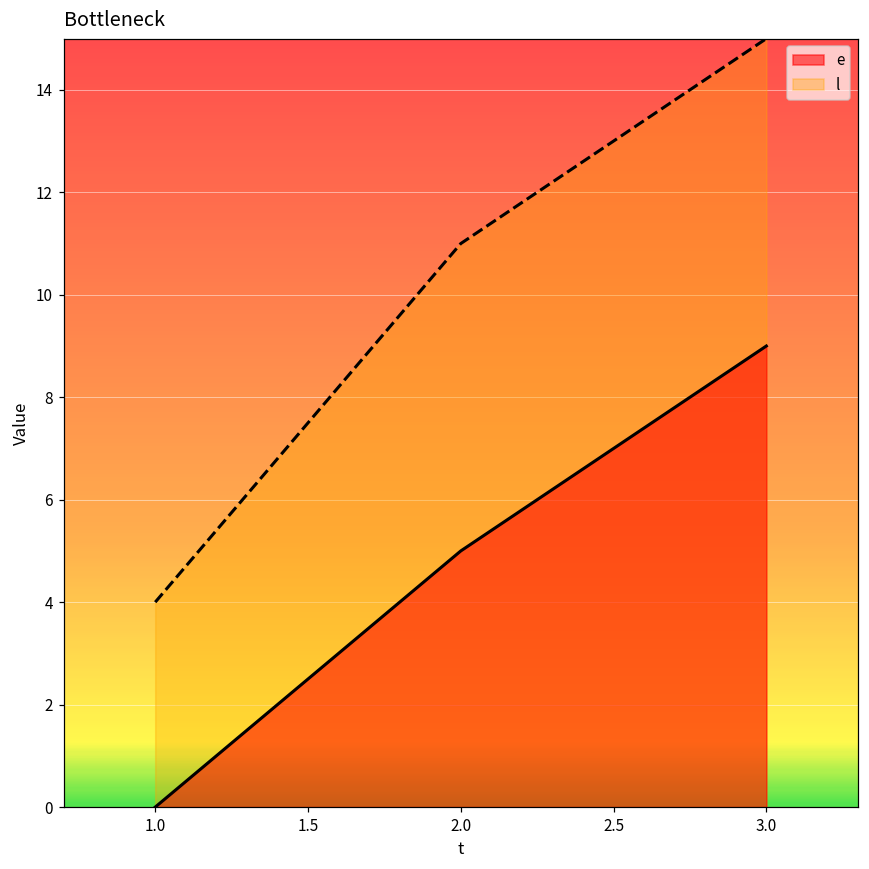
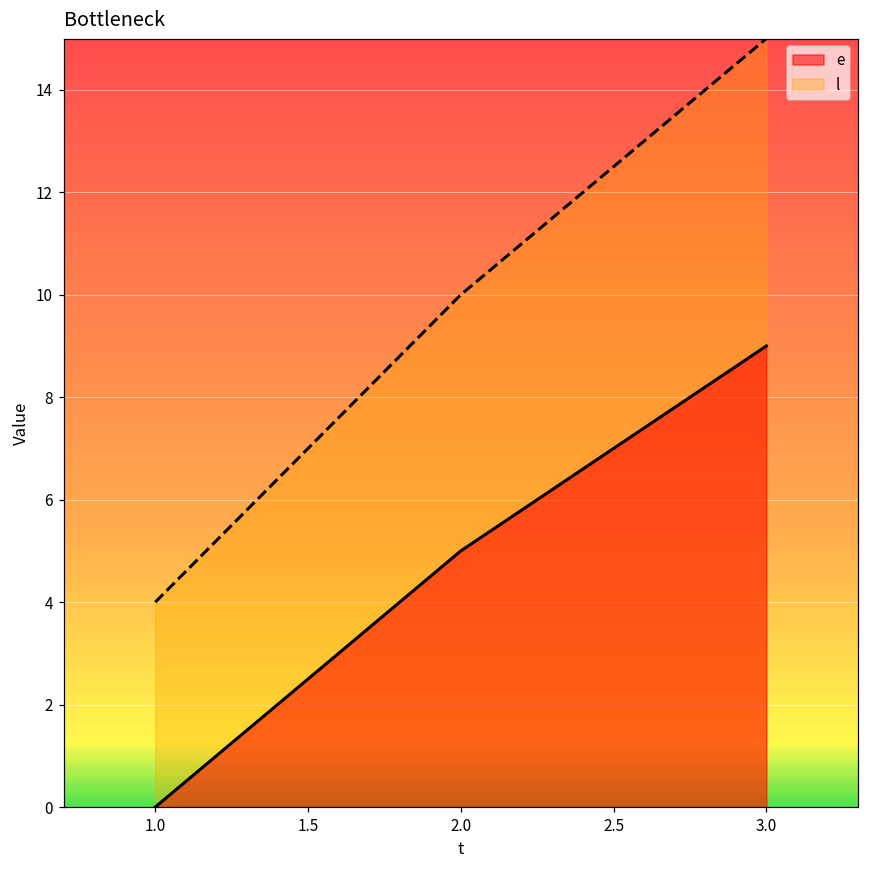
l, 2.0: 11 -> 10
